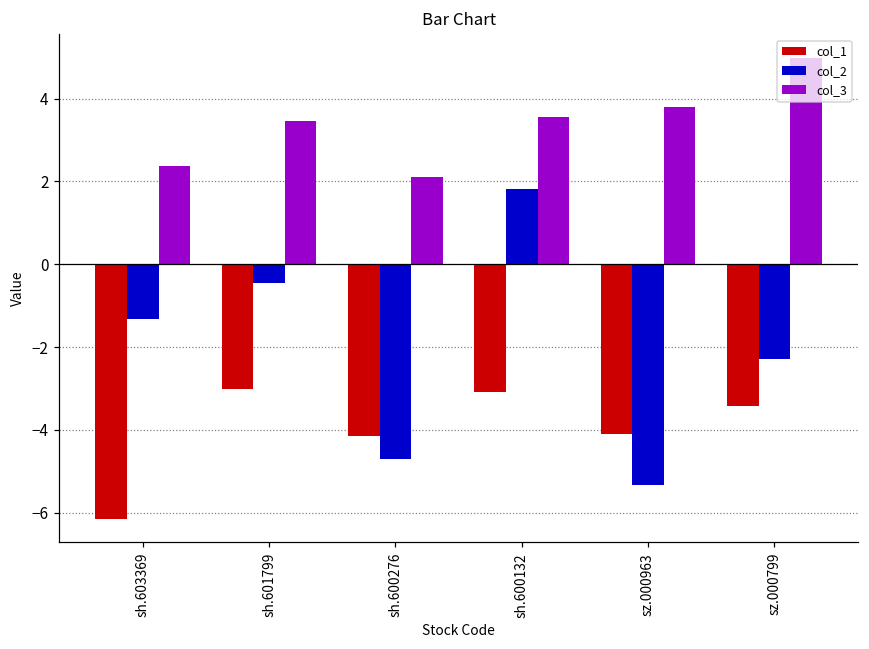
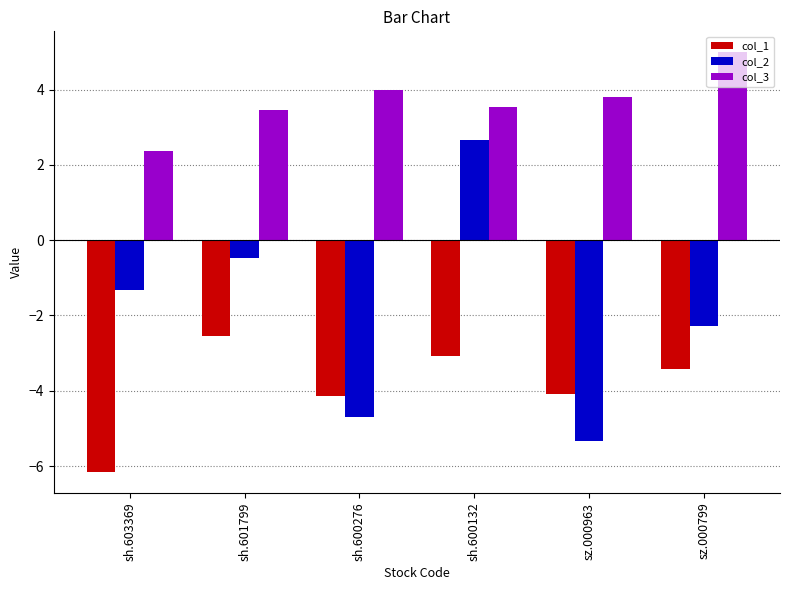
col_1, sh.601799: -3.0 -> -2.5
col_3, sh.600276: 2.1 -> 4.0
col_2, sh.600132: 1.8 -> 2.7
